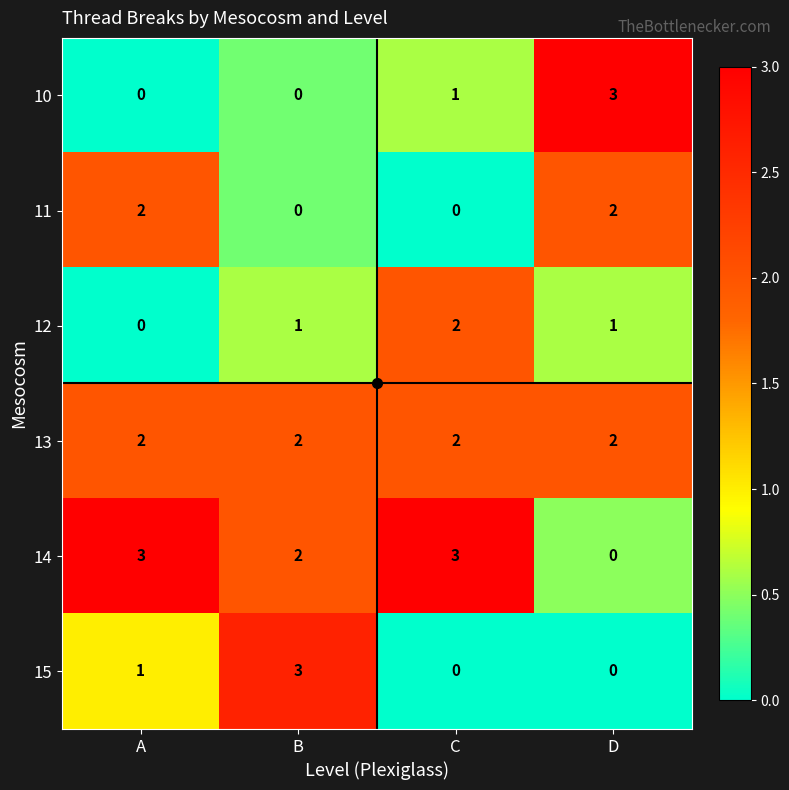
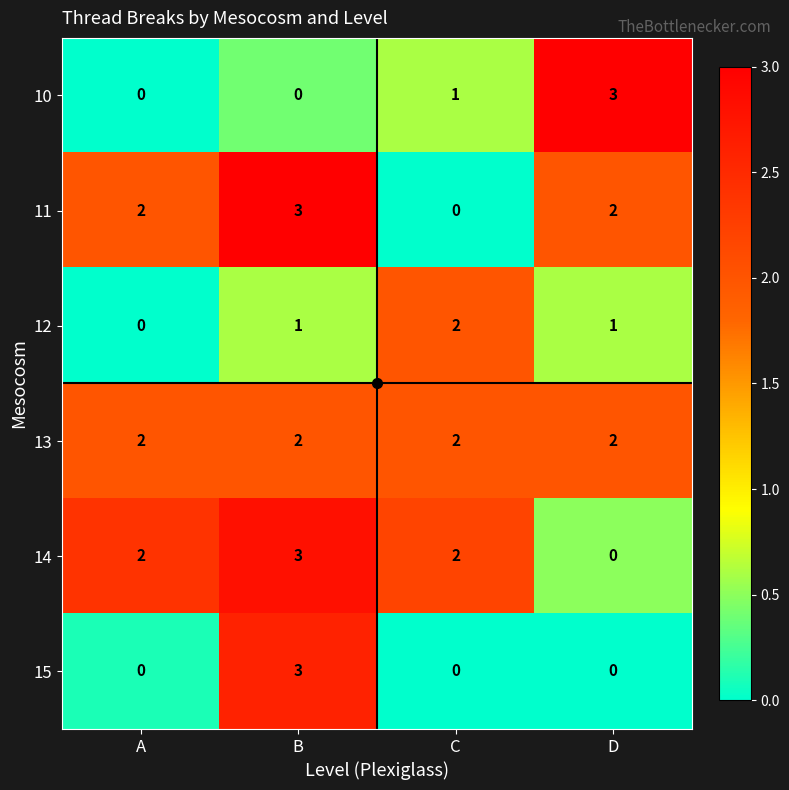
11, B: 0 -> 3
14, A: 3 -> 2
14, B: 2 -> 3
14, C: 3 -> 2
15, A: 1 -> 0
